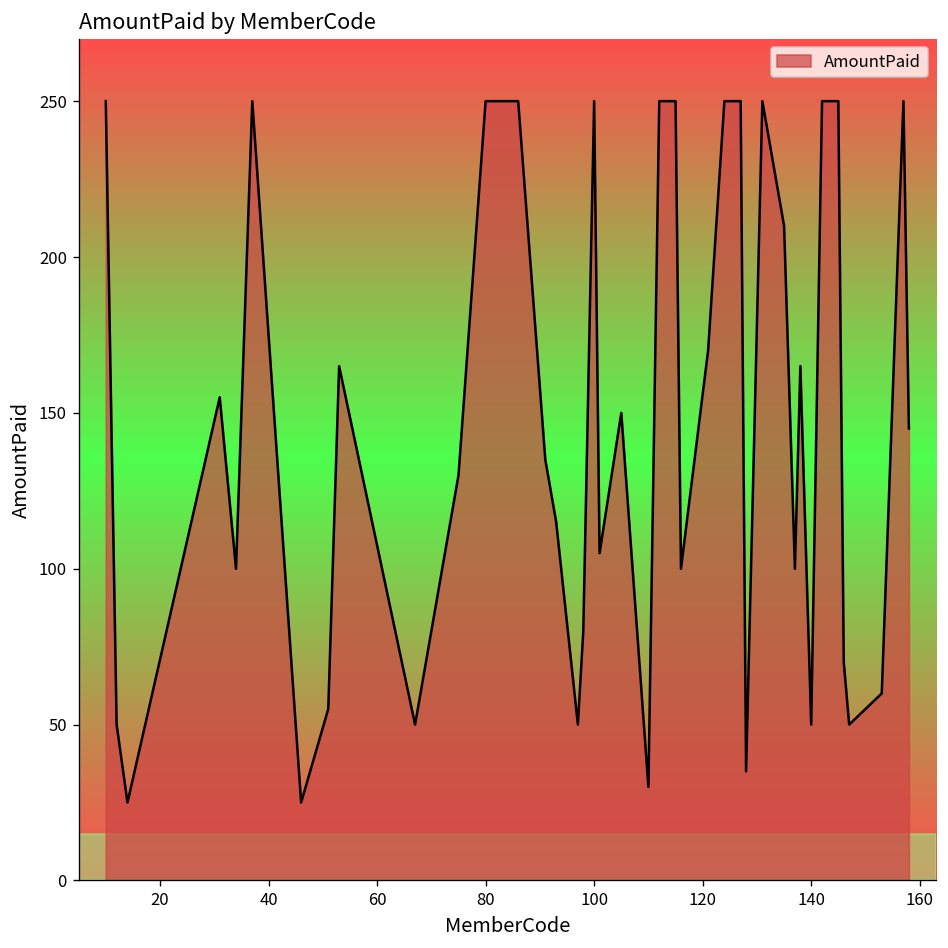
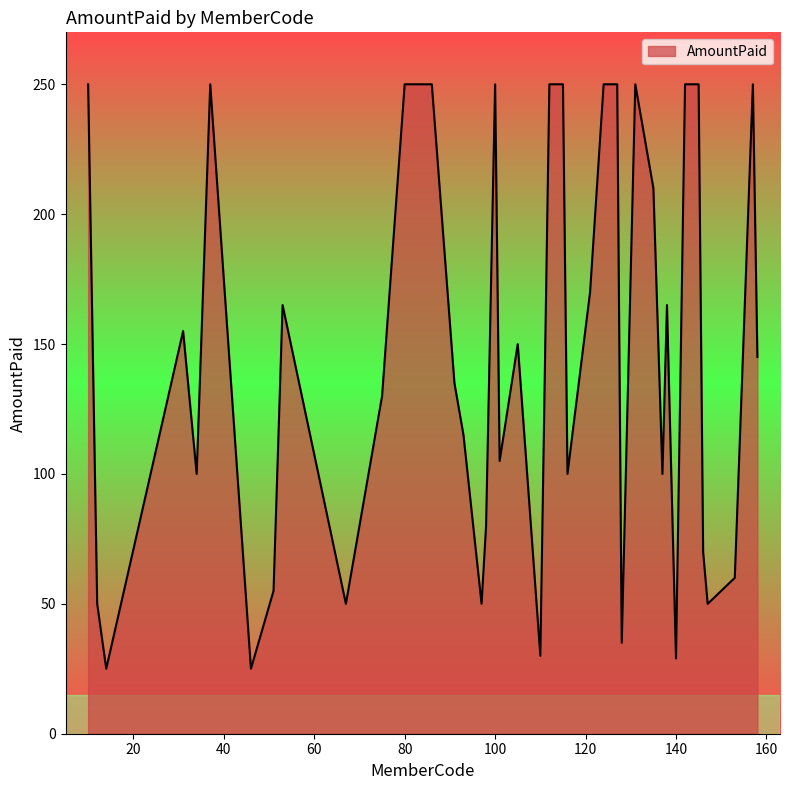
140: 50 -> 29
